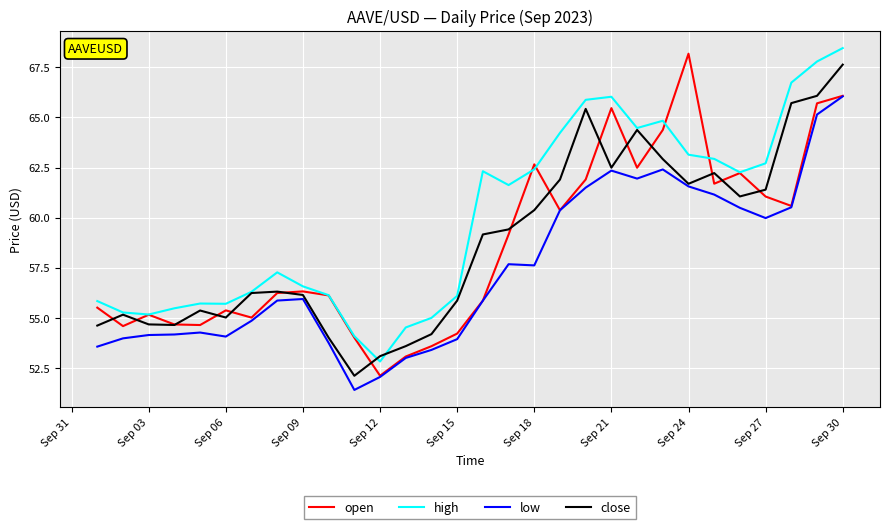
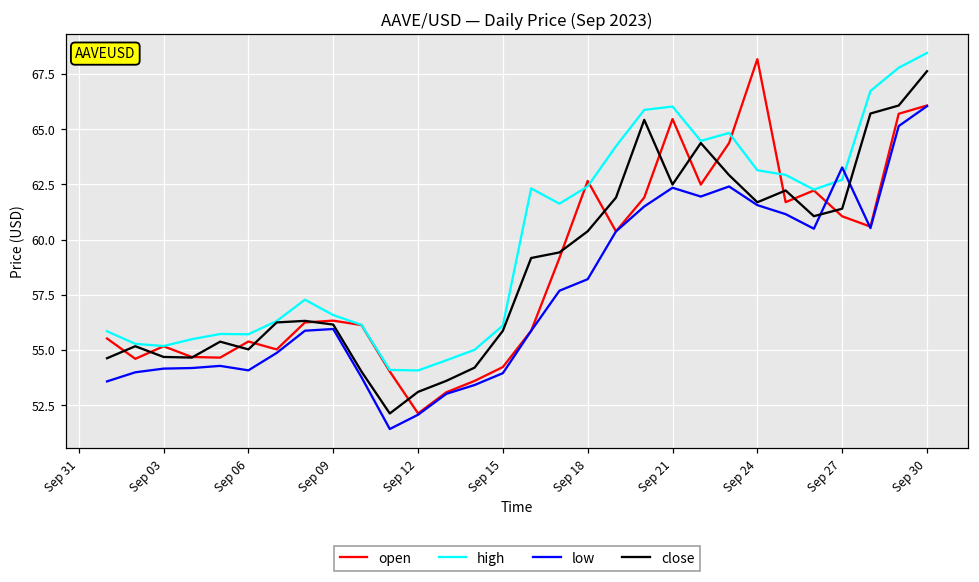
high, Sep 12: 52.8 -> 54.1
low, Sep 18: 57.6 -> 58.2
low, Sep 27: 60.0 -> 63.3
